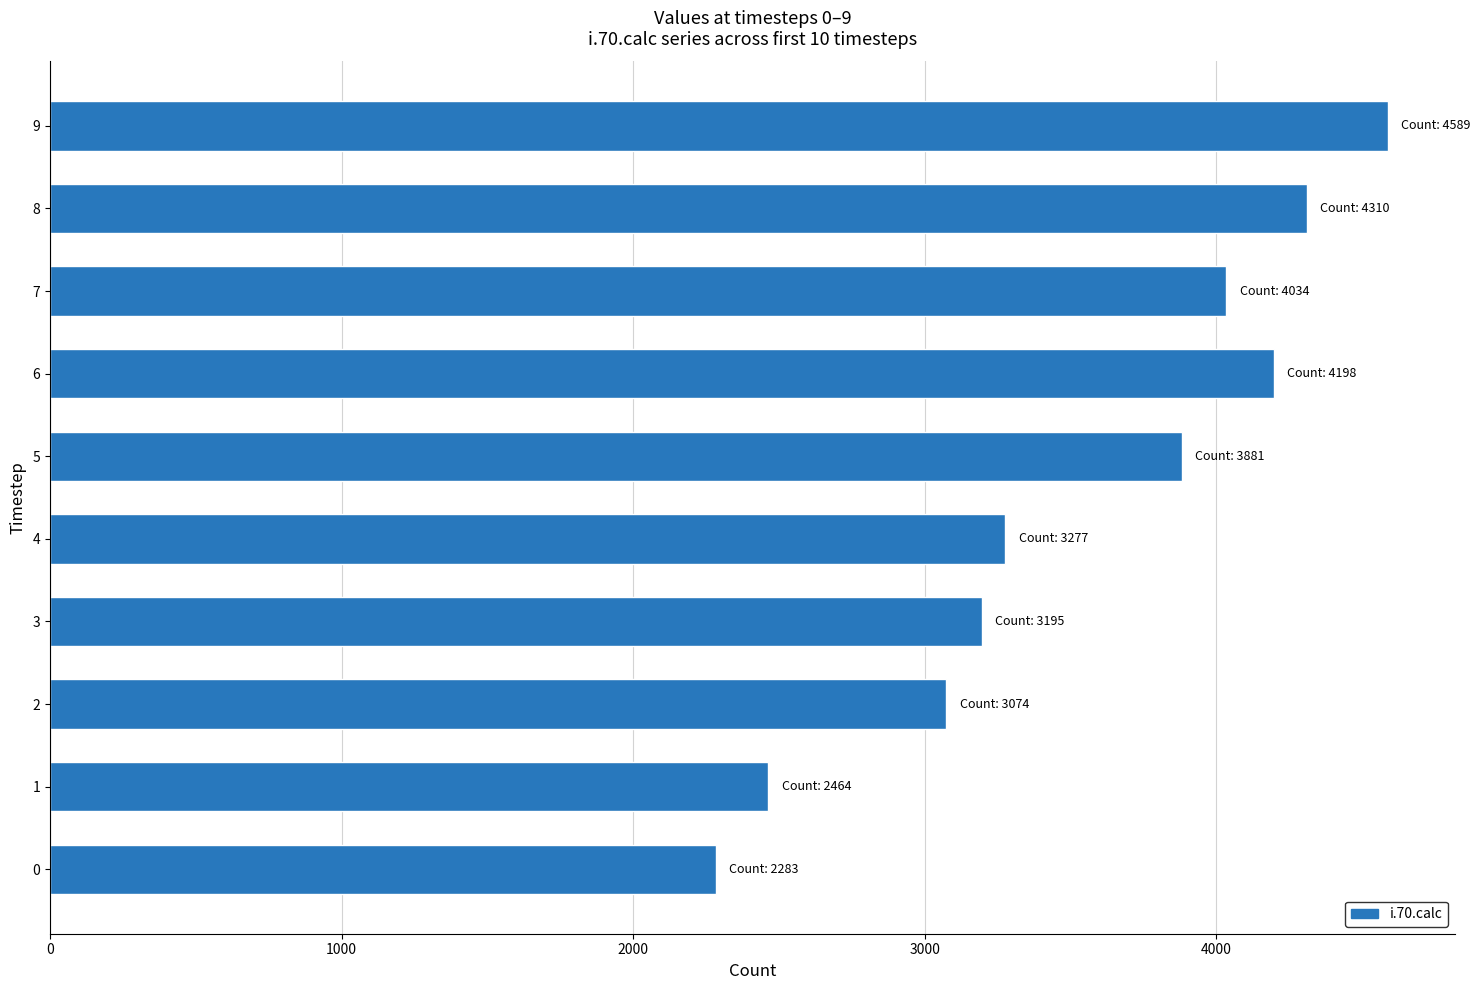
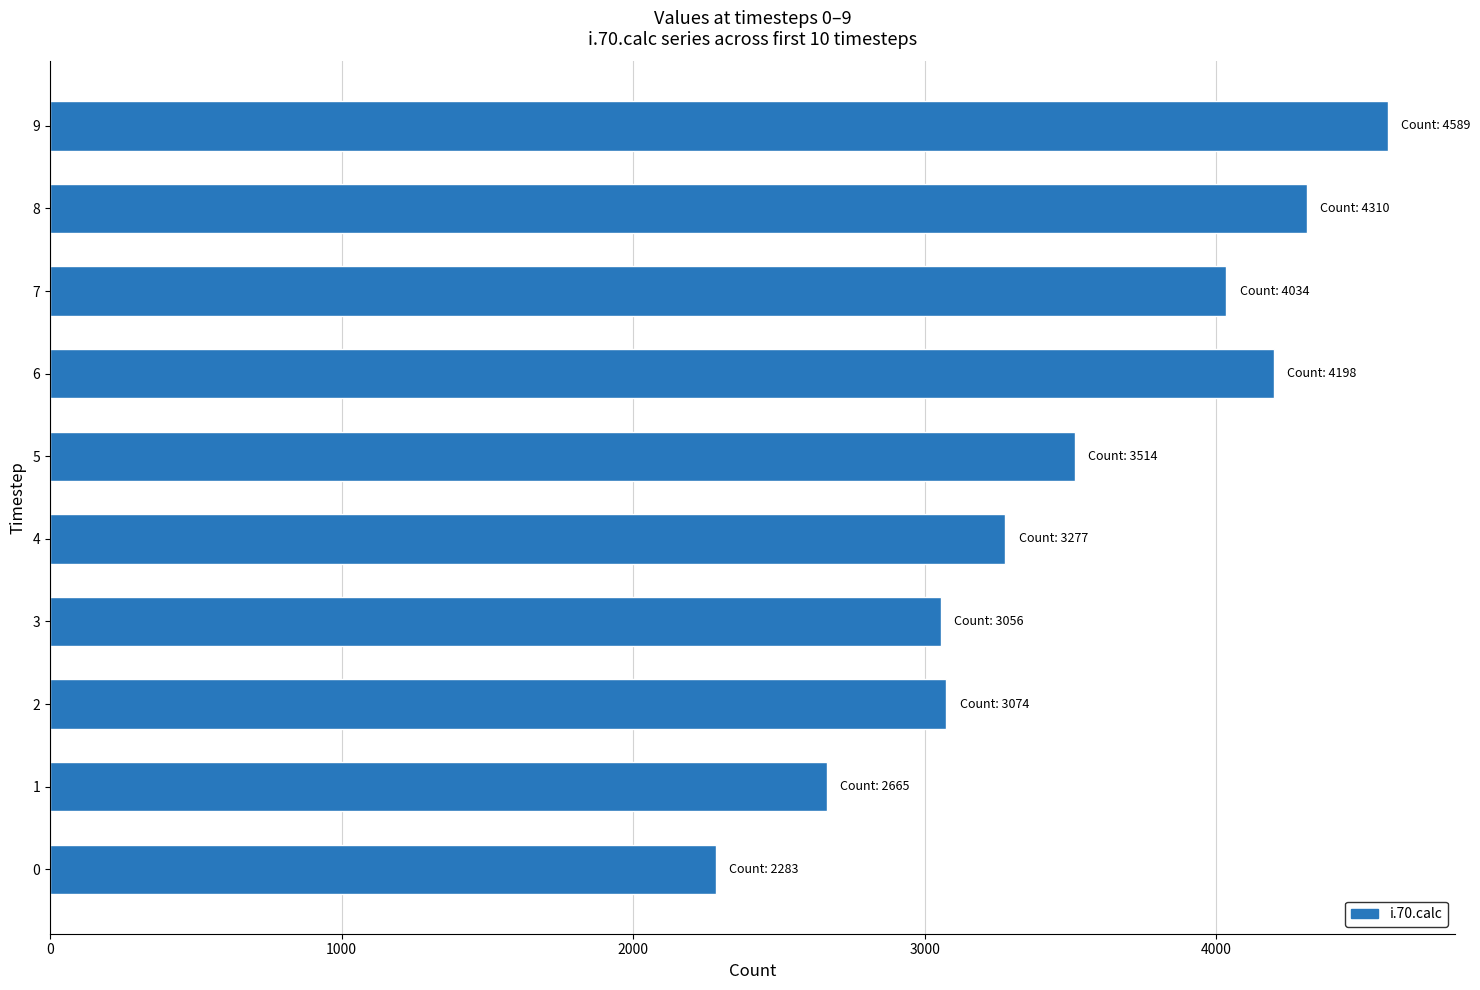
5: 3881 -> 3514
3: 3195 -> 3056
1: 2464 -> 2665
